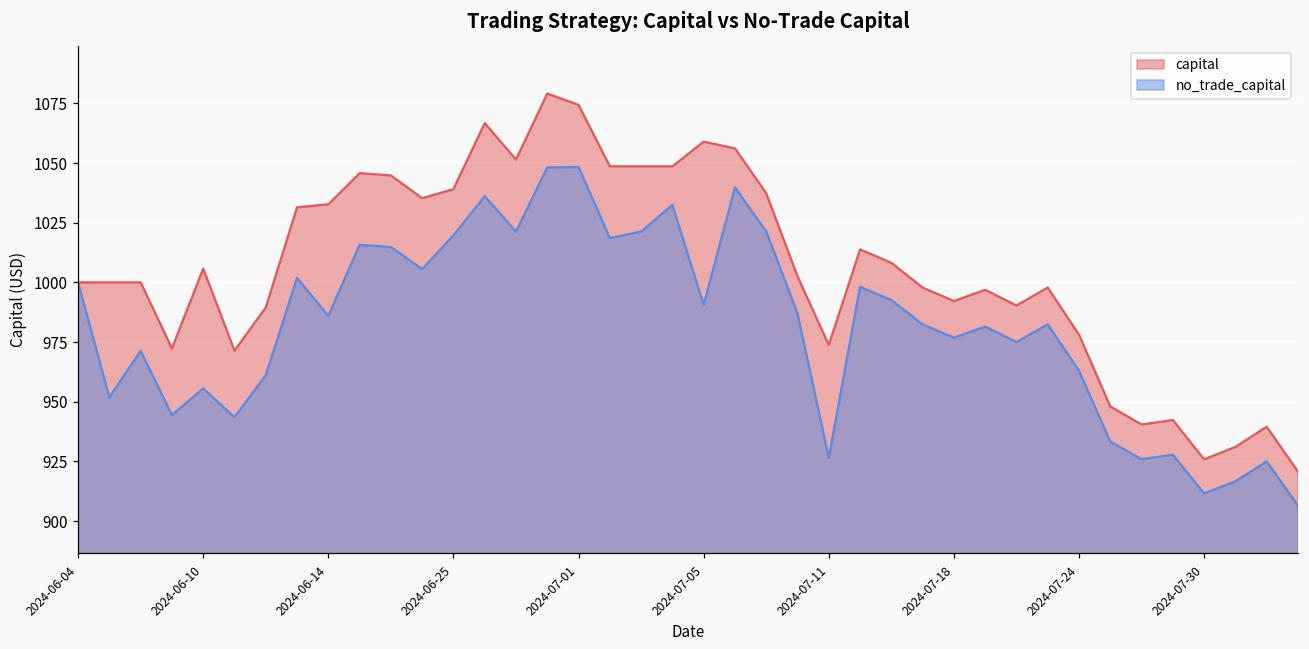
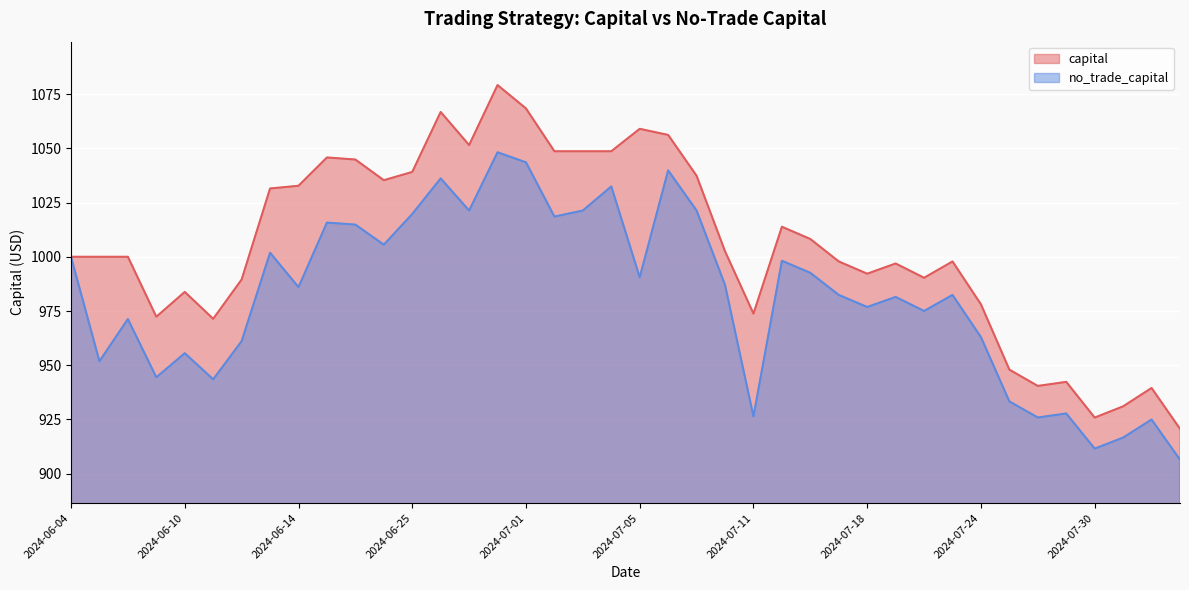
capital, 2024-06-10: 1006 -> 984
capital, 2024-07-01: 1074 -> 1068
no_trade_capital, 2024-07-01: 1048 -> 1044
